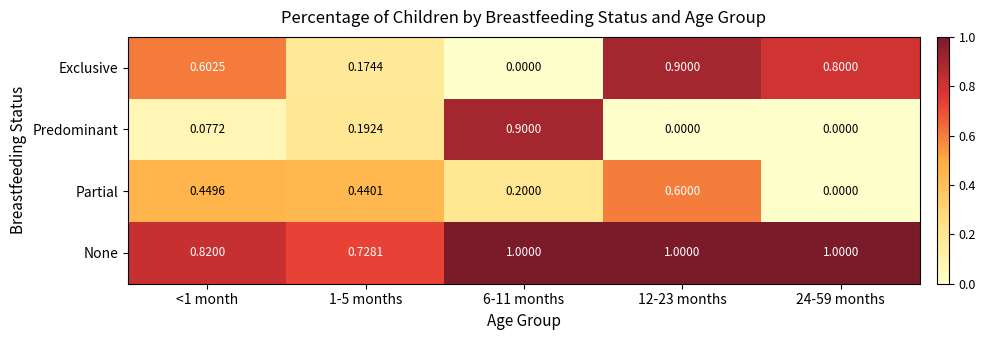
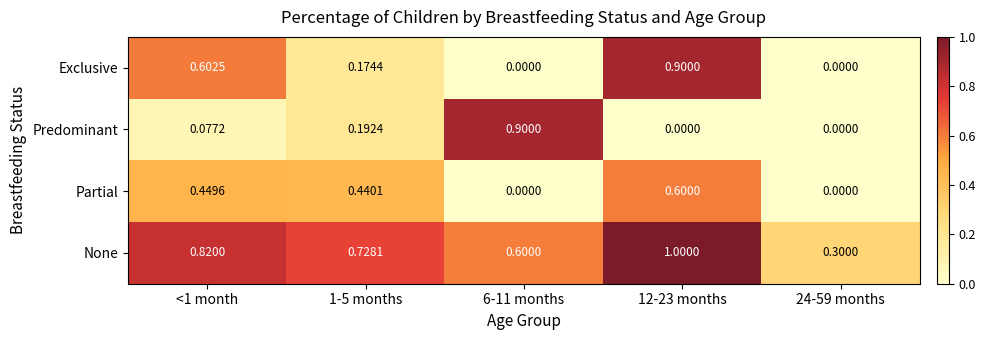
Exclusive, 24-59 months: 0.8000 -> 0.0000
Partial, 6-11 months: 0.2000 -> 0.0000
None, 6-11 months: 1.0000 -> 0.6000
None, 24-59 months: 1.0000 -> 0.3000
